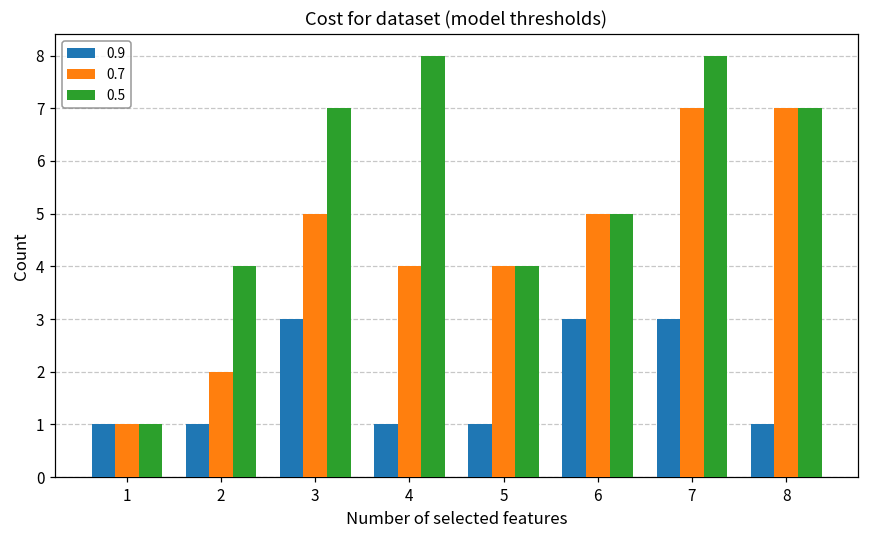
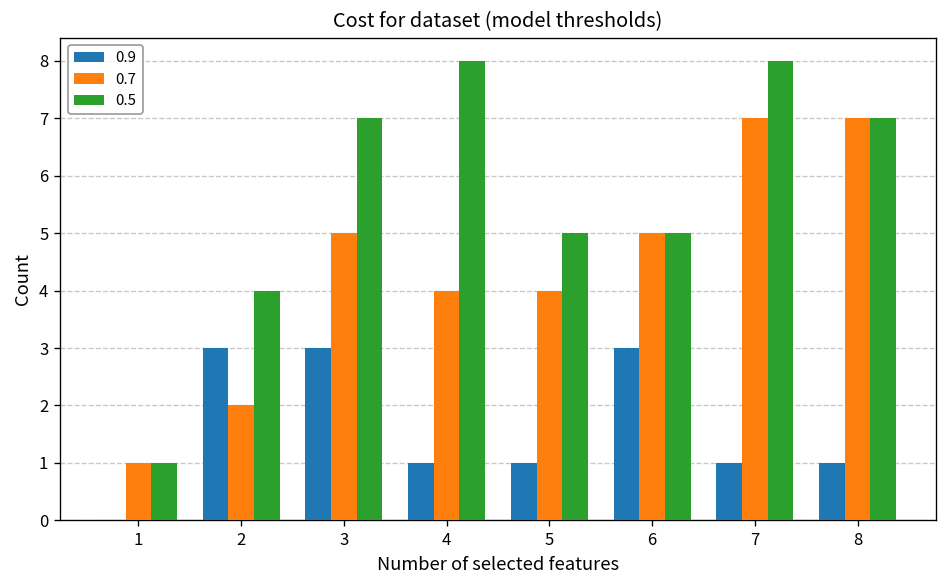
0.9, 1: 1 -> 0
0.9, 2: 1 -> 3
0.5, 5: 4 -> 5
0.9, 7: 3 -> 1
